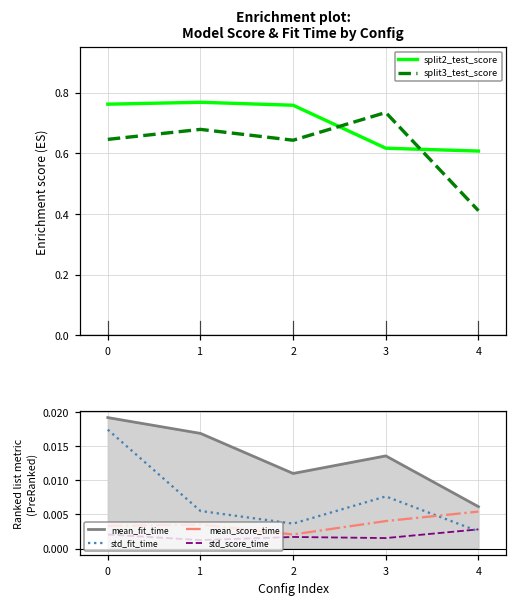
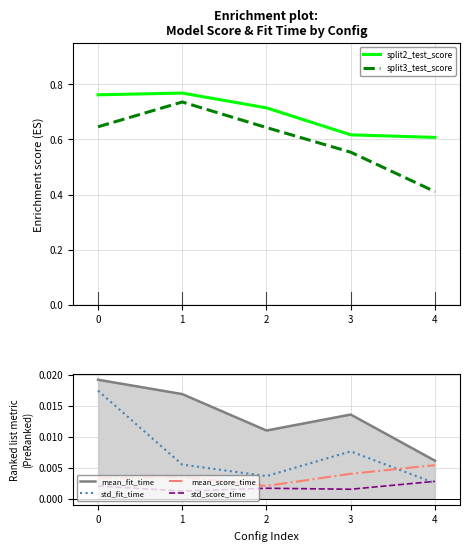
Enrichment plot: Model Score & Fit Time by Config, split3_test_score, 1: 0.68 -> 0.74
Enrichment plot: Model Score & Fit Time by Config, split2_test_score, 2: 0.76 -> 0.71
Enrichment plot: Model Score & Fit Time by Config, split3_test_score, 3: 0.73 -> 0.55
